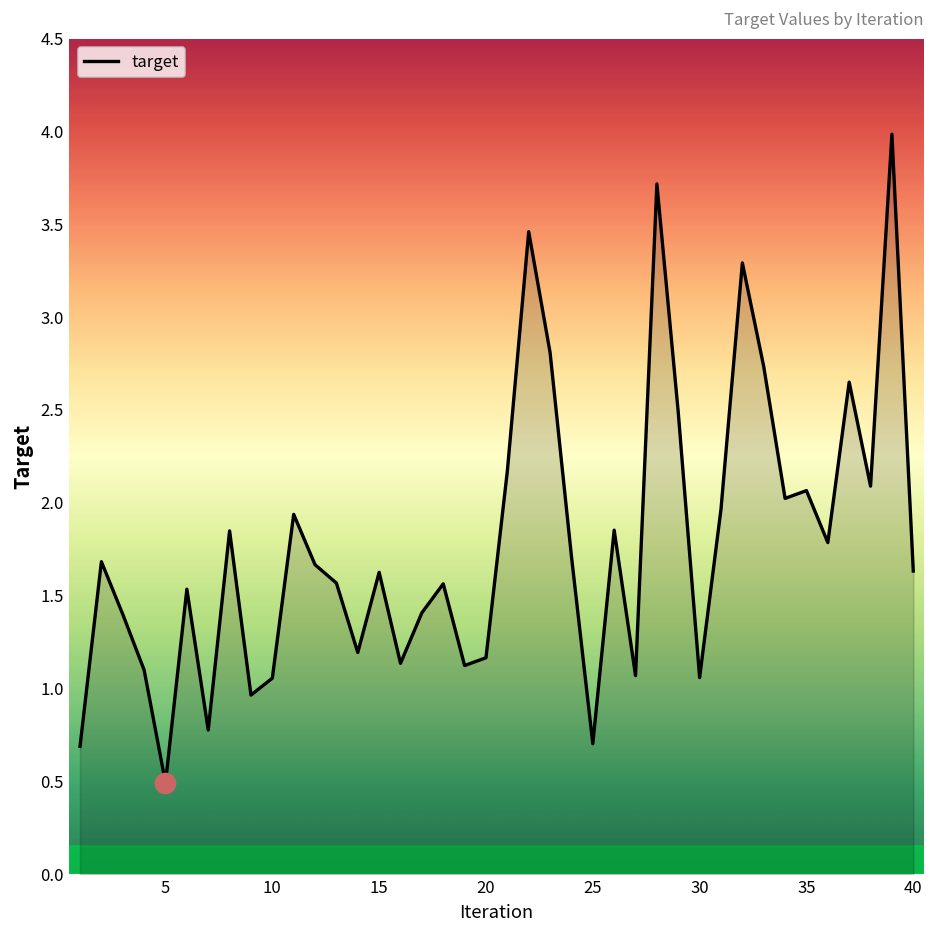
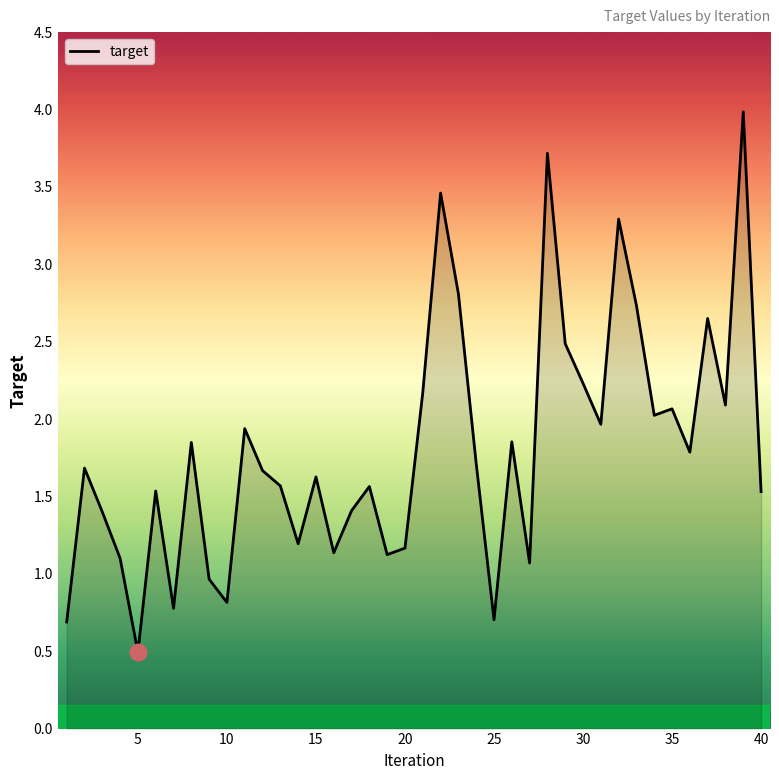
target, 10: 1.06 -> 0.82
target, 30: 1.06 -> 2.23
target, 40: 1.63 -> 1.53
